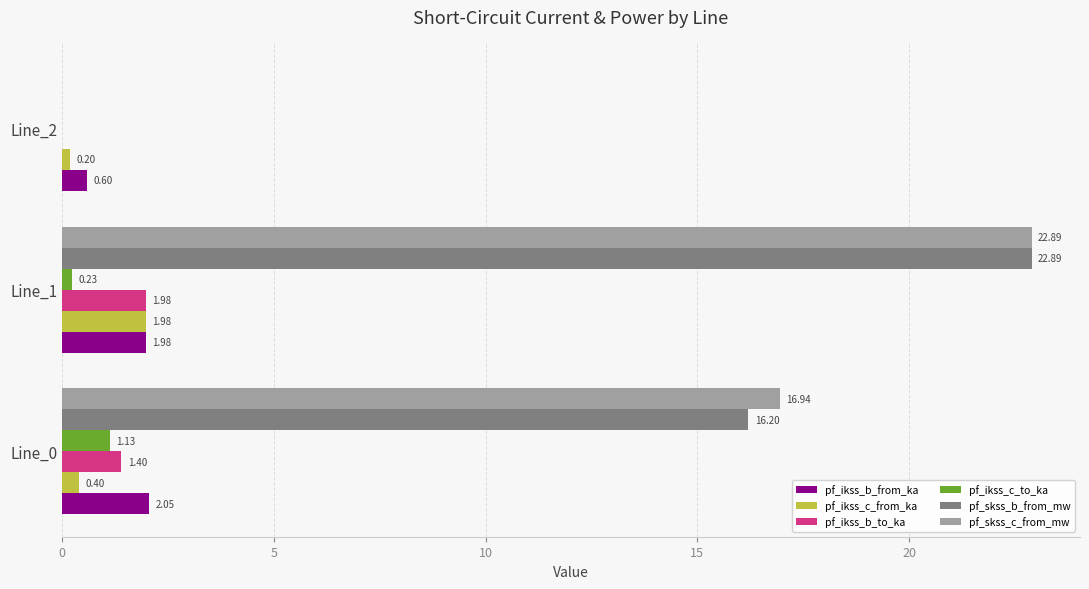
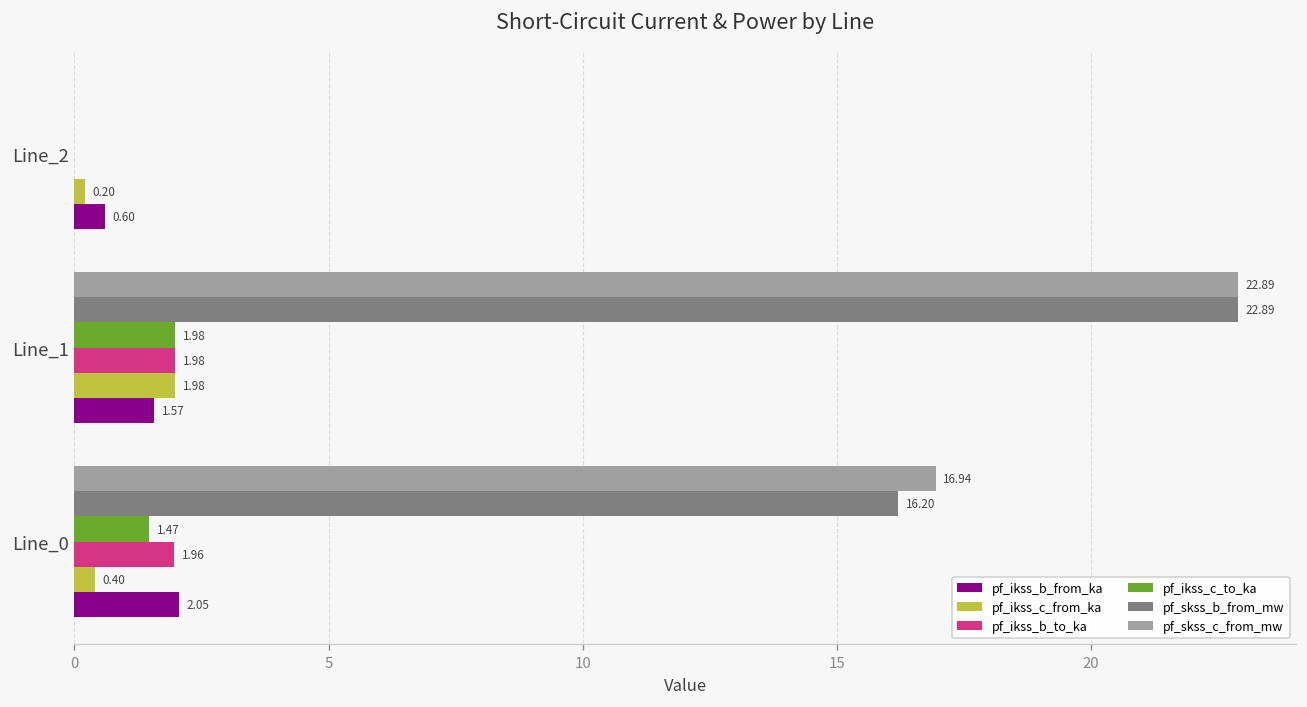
pf_ikss_c_to_ka, Line_1: 0.23 -> 1.98
pf_ikss_b_from_ka, Line_1: 1.98 -> 1.57
pf_ikss_c_to_ka, Line_0: 1.13 -> 1.47
pf_ikss_b_to_ka, Line_0: 1.40 -> 1.96
